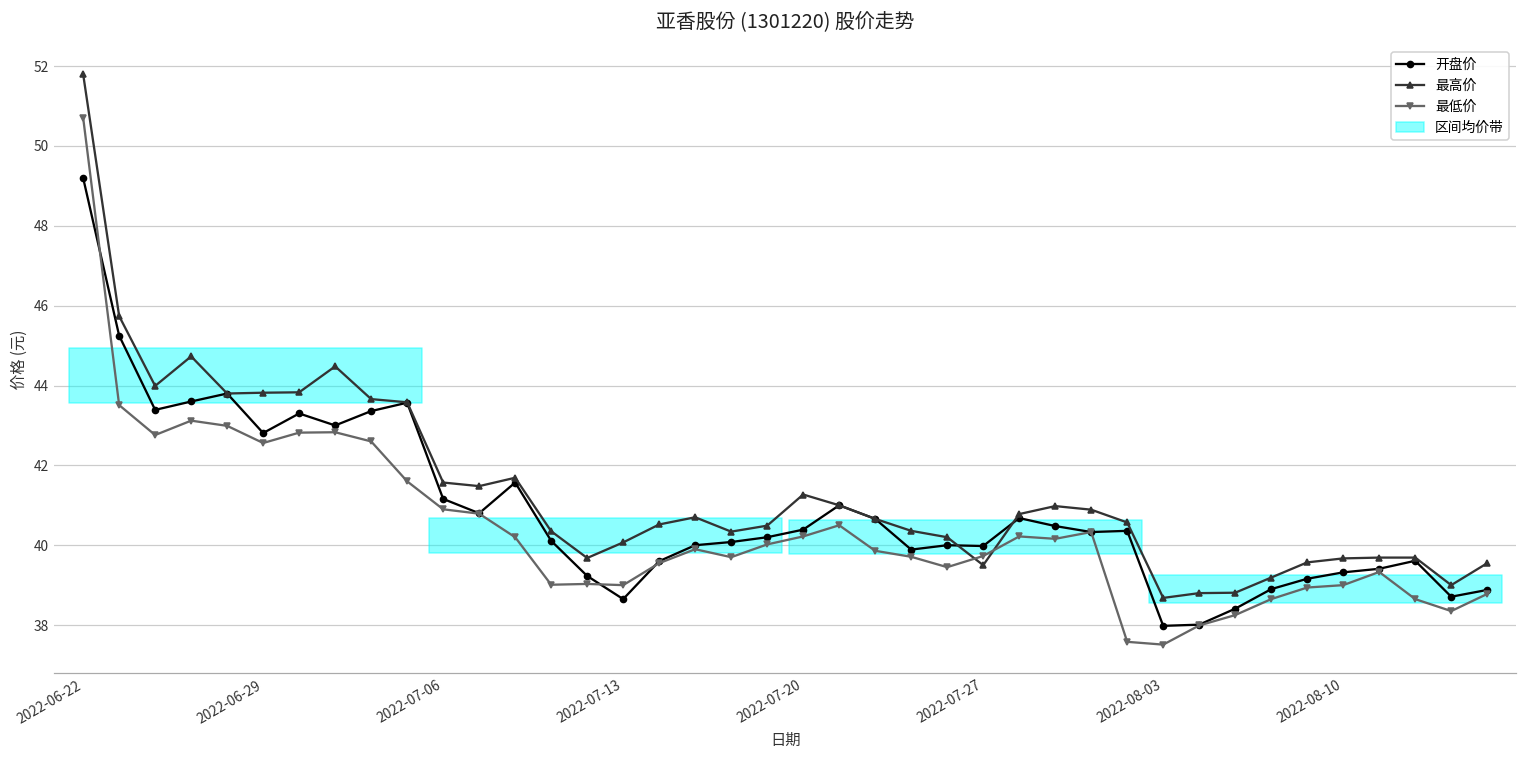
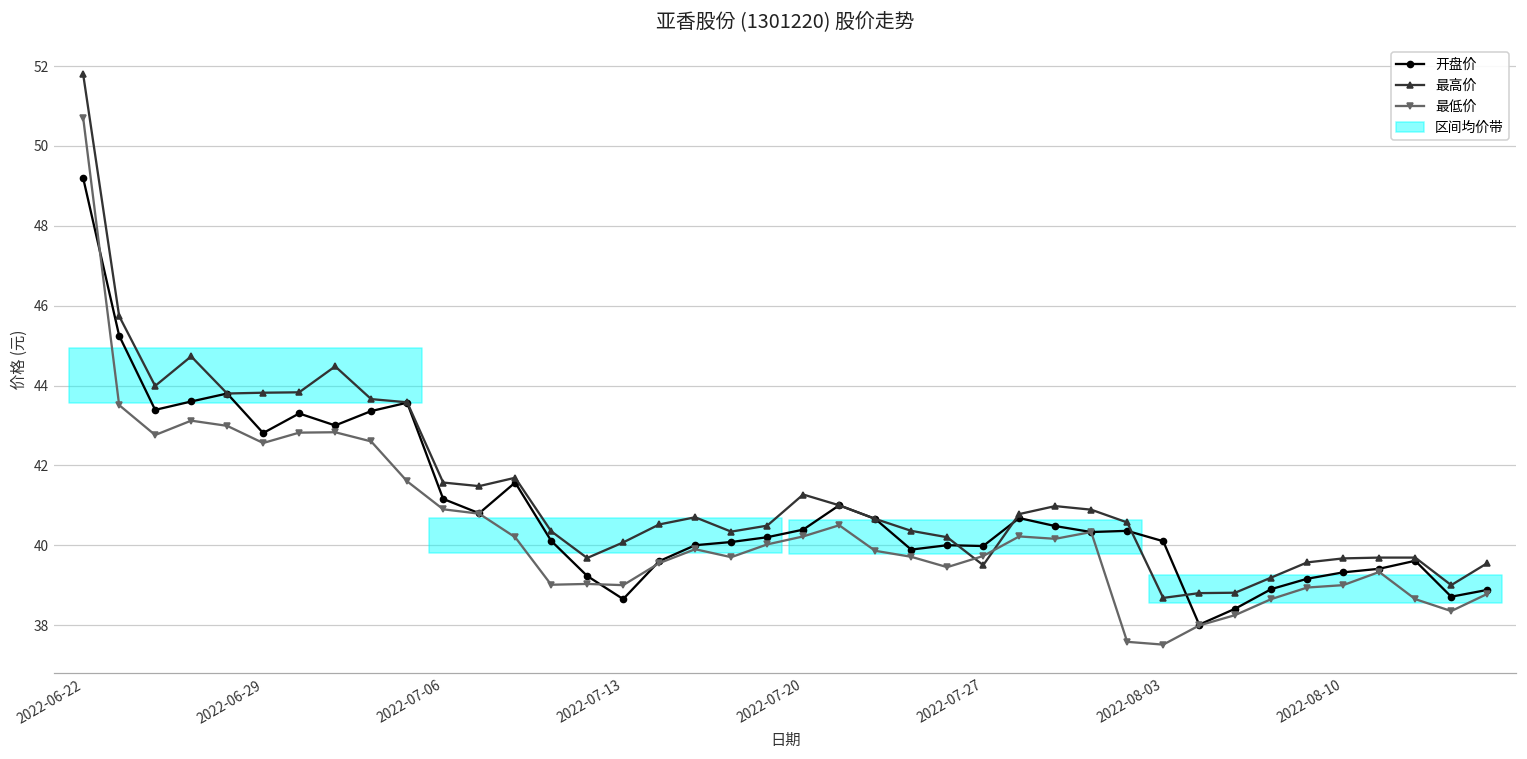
开盘价, 2022-08-03: 38.0 -> 40.1
